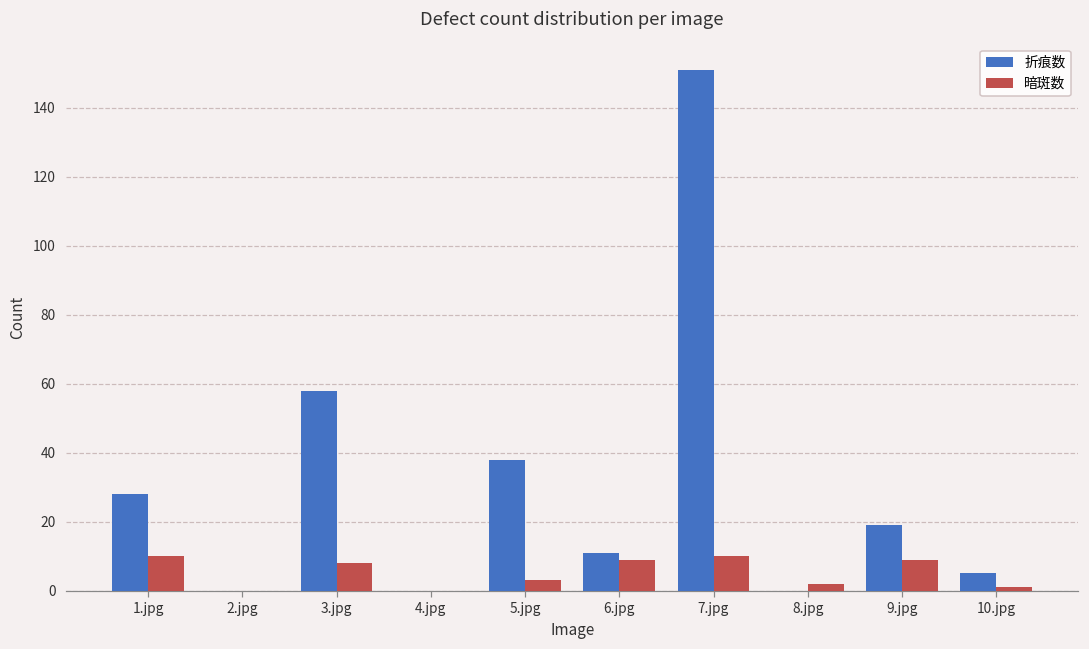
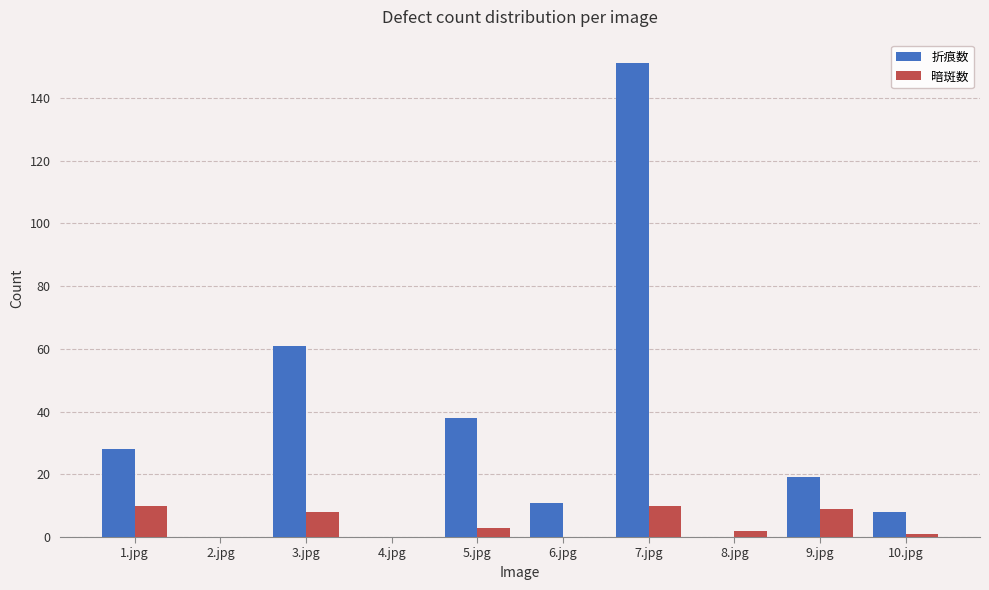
折痕数, 3.jpg: 58 -> 61
暗斑数, 6.jpg: 9 -> 0
折痕数, 10.jpg: 5 -> 8
